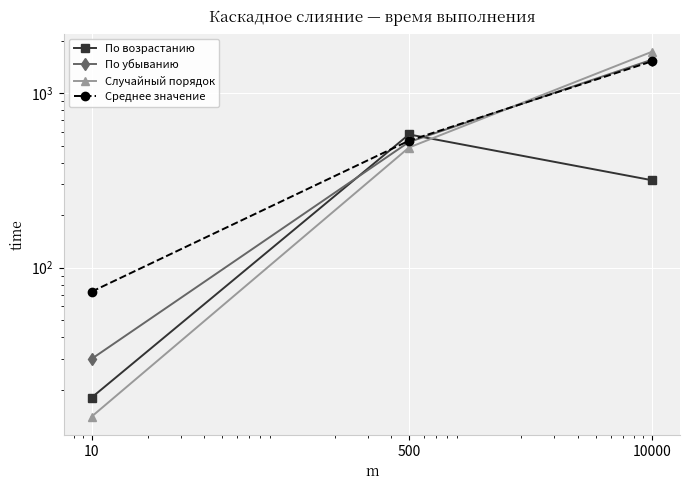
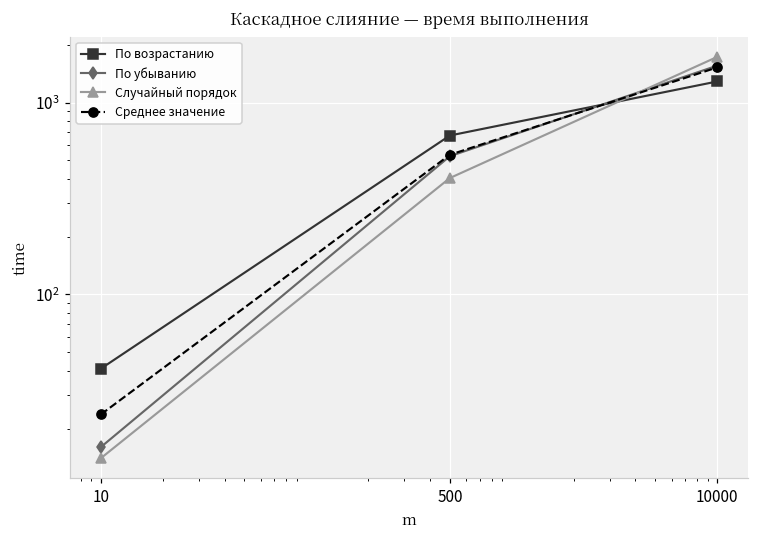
По возрастанию, 10: 18 -> 41
По убыванию, 10: 30 -> 16
Среднее значение, 10: 73 -> 24
По возрастанию, 500: 580 -> 670
Случайный порядок, 500: 490 -> 400
По возрастанию, 10000: 320 -> 1300
